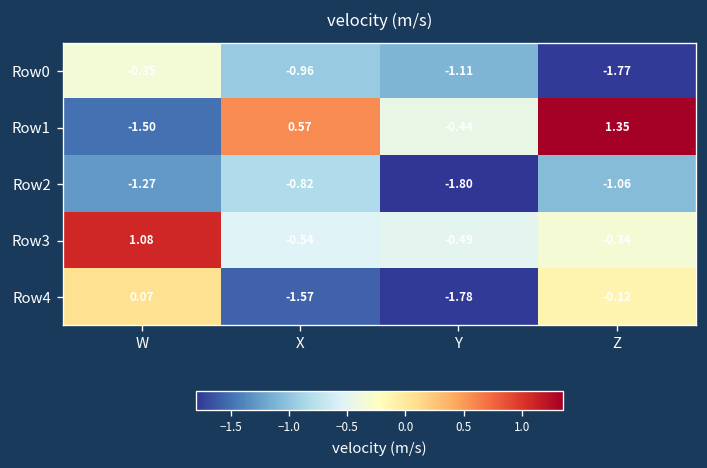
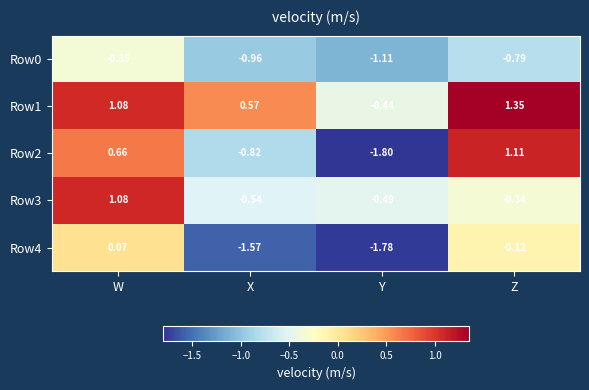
Row0, Z: -1.77 -> -0.79
Row1, W: -1.50 -> 1.08
Row2, W: -1.27 -> 0.66
Row2, Z: -1.06 -> 1.11
